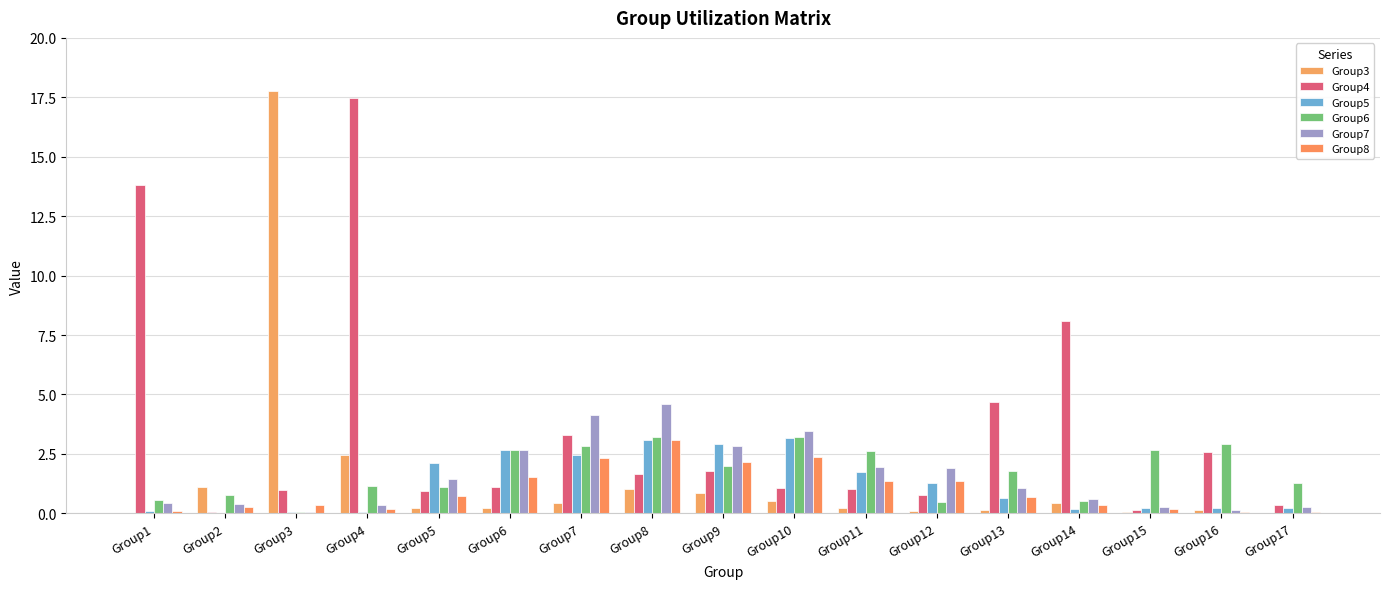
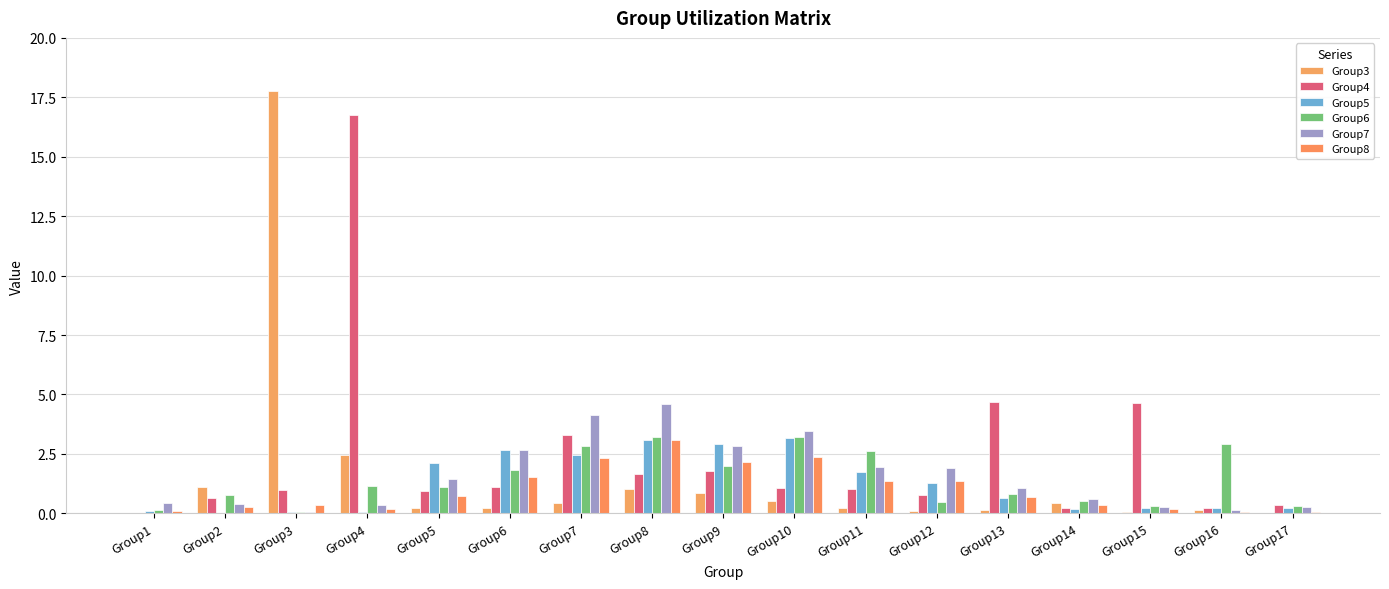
Group4, Group1: 13.8 -> 0.0
Group6, Group1: 0.5 -> 0.2
Group4, Group2: 0.0 -> 0.6
Group4, Group4: 17.5 -> 16.8
Group6, Group6: 2.7 -> 1.8
Group6, Group13: 1.8 -> 0.8
Group4, Group14: 8.1 -> 0.2
Group4, Group15: 0.1 -> 4.6
Group6, Group15: 2.7 -> 0.3
Group4, Group16: 2.6 -> 0.2
Group6, Group17: 1.3 -> 0.3
